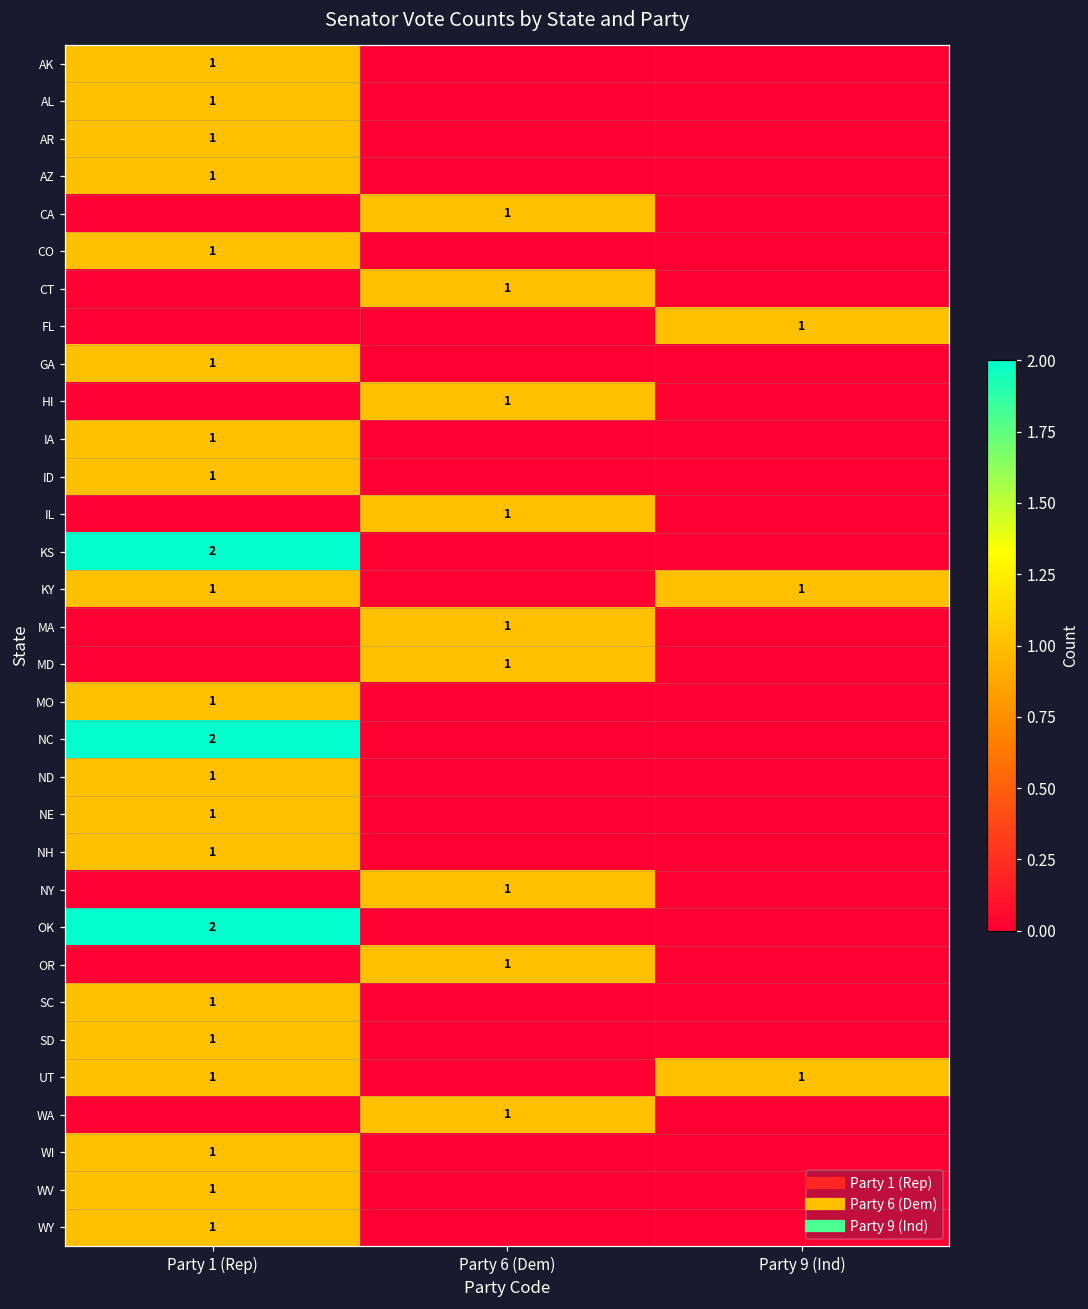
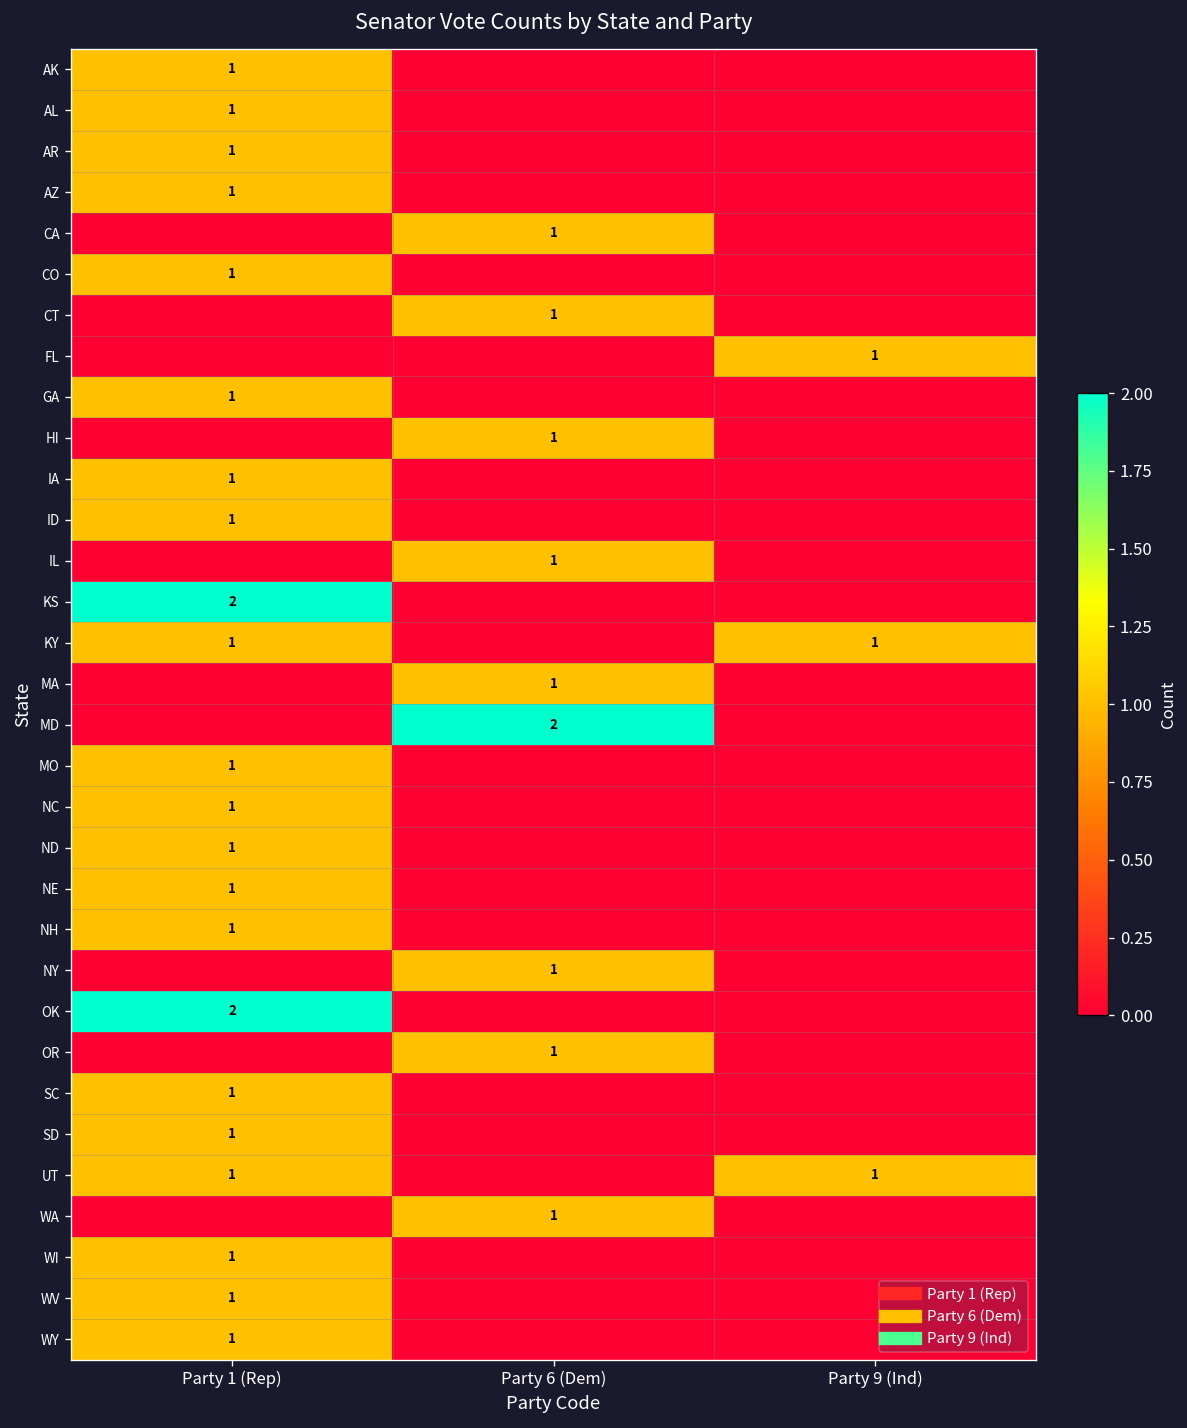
MD, Party 6 (Dem): 1 -> 2
NC, Party 1 (Rep): 2 -> 1
